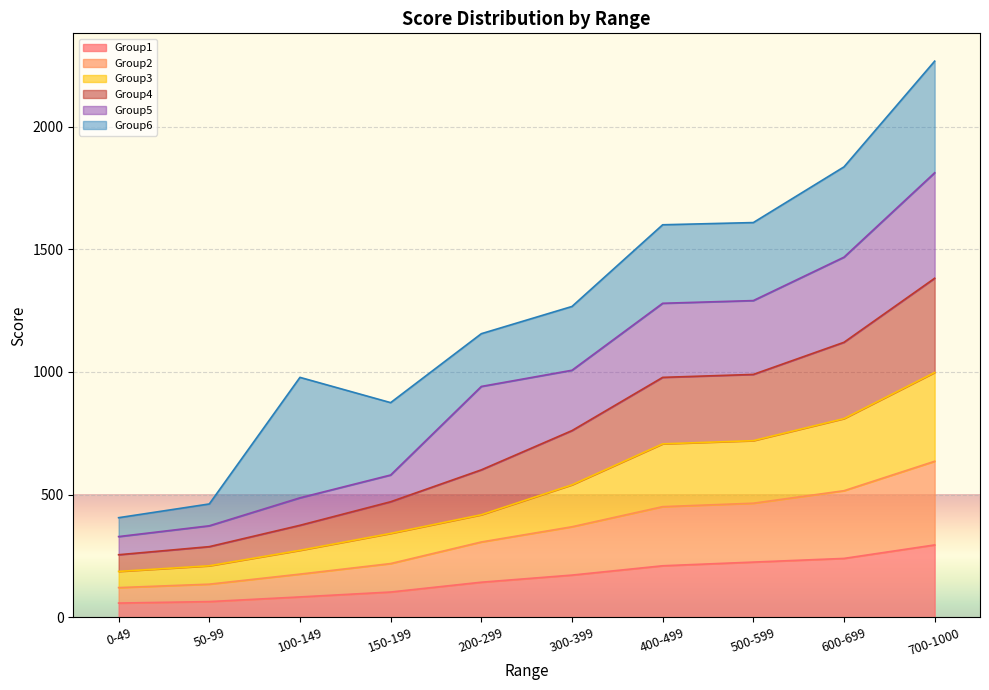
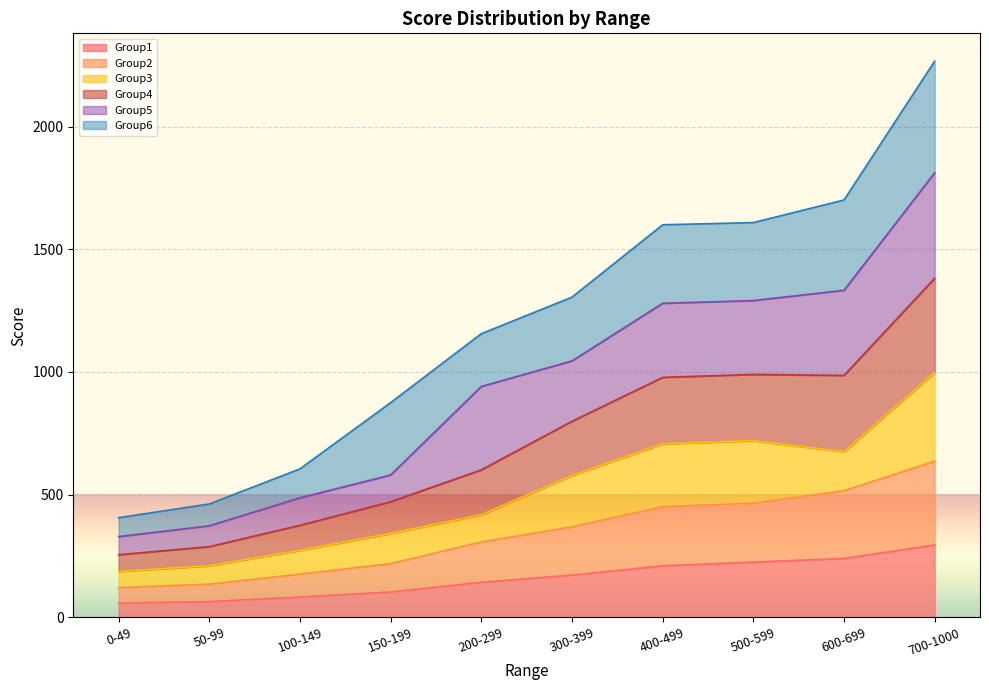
Group6, 100-149: 490 -> 120
Group3, 300-399: 170 -> 210
Group3, 600-699: 290 -> 160
